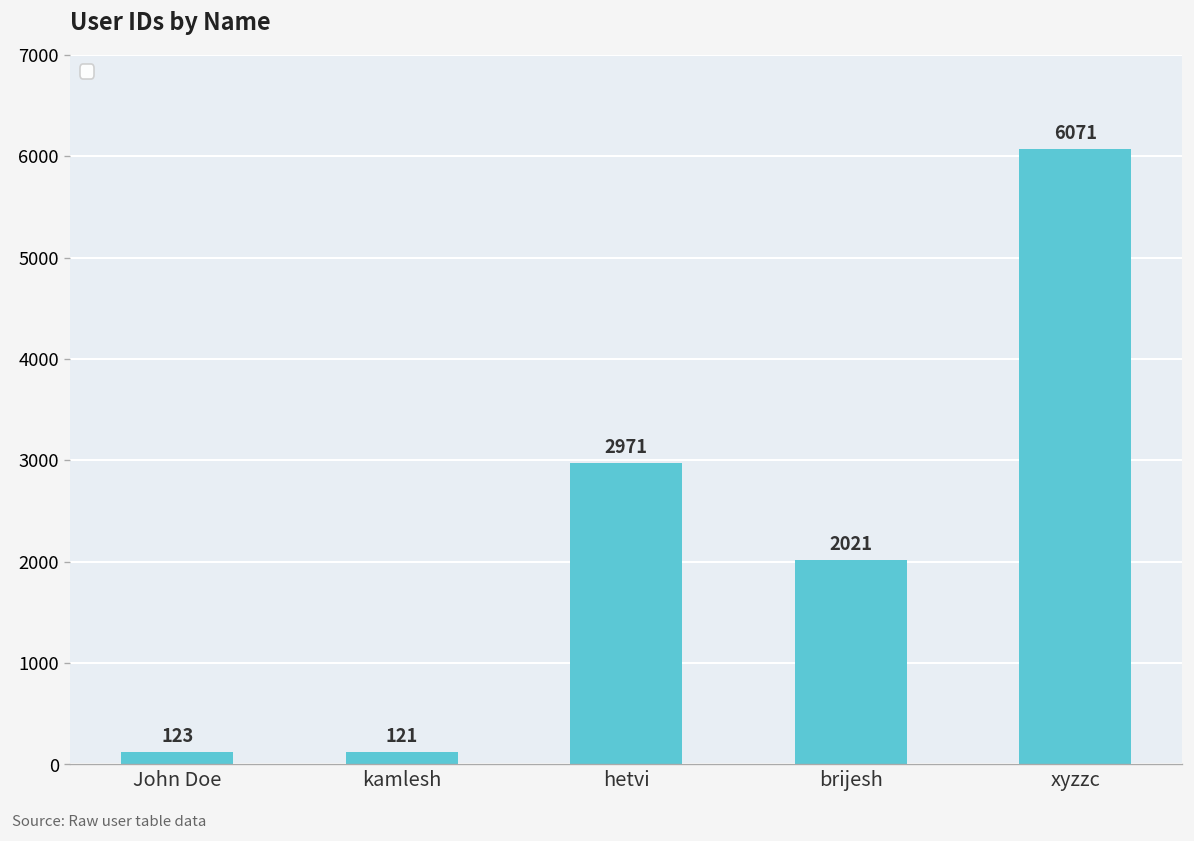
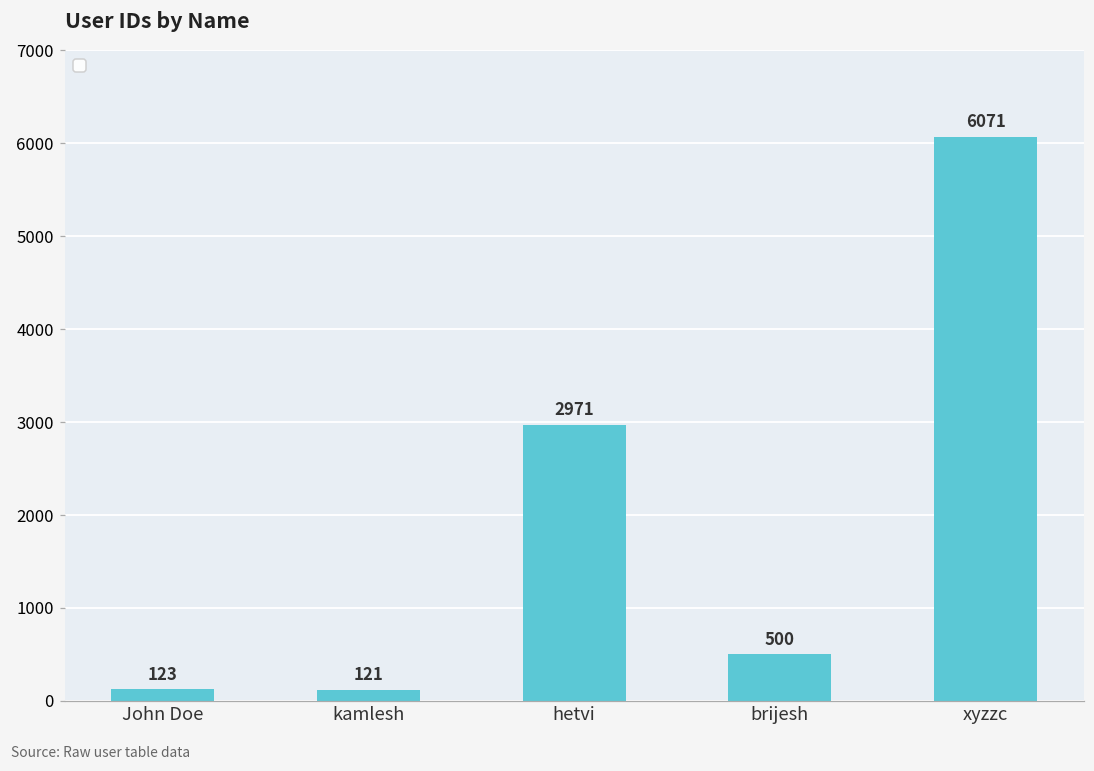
brijesh: 2021 -> 500
